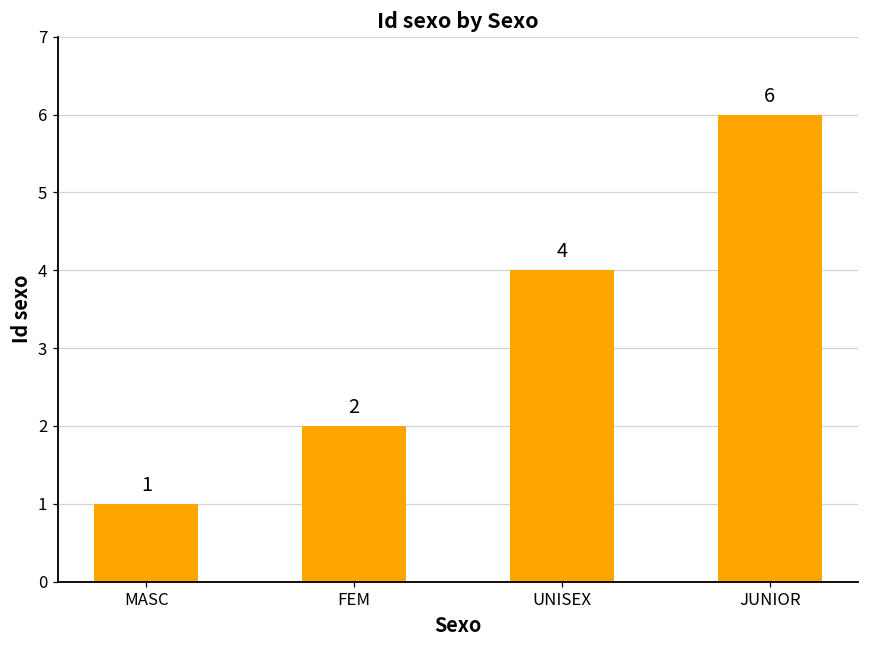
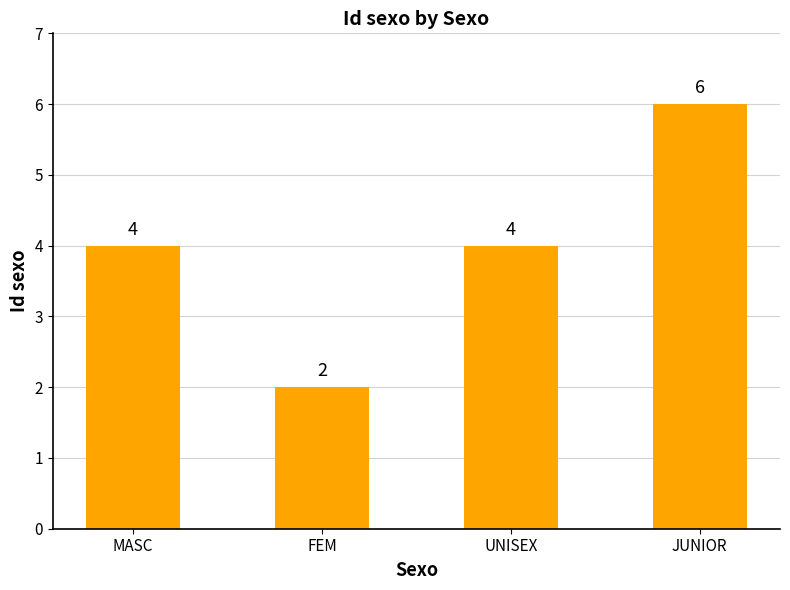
MASC: 1 -> 4
